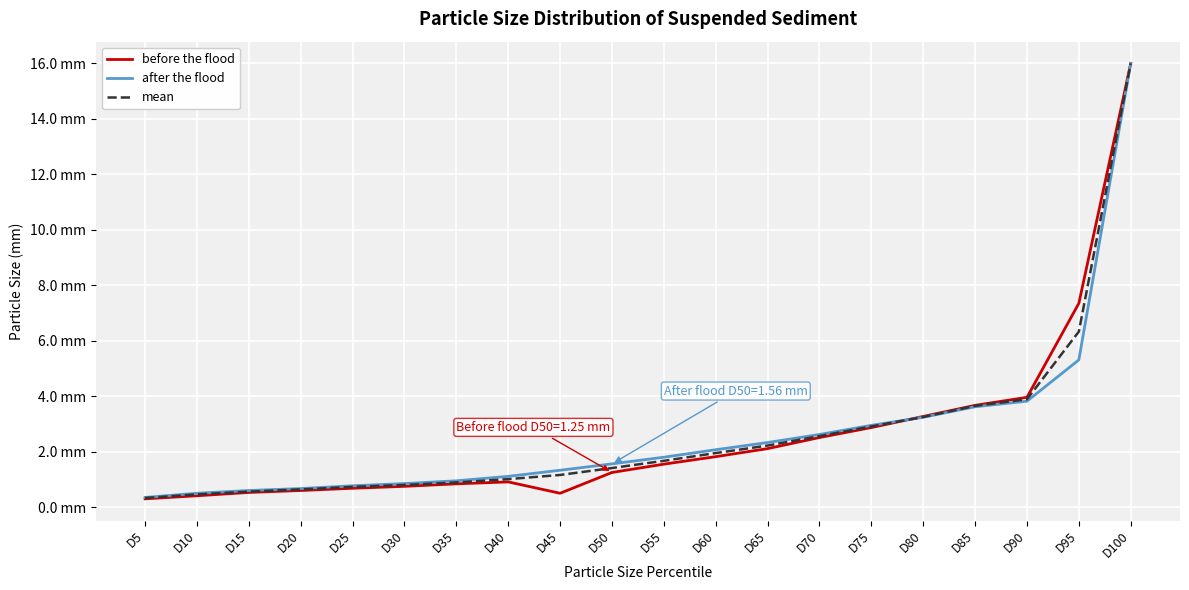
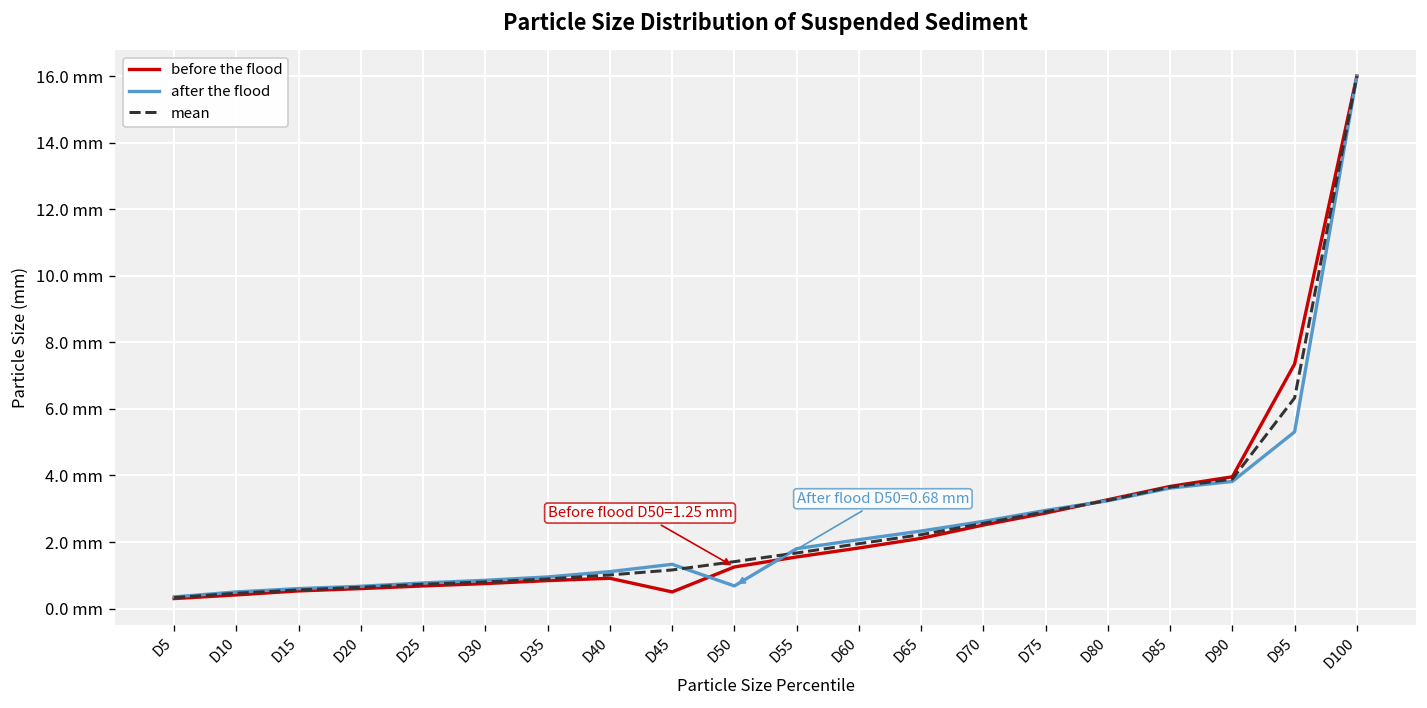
after the flood, D50: 1.56 -> 0.68
